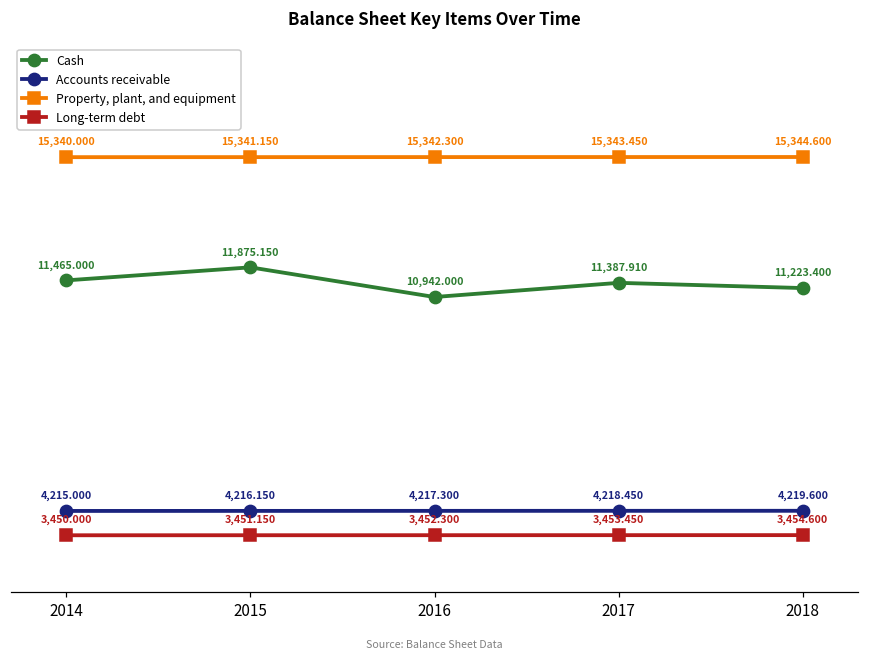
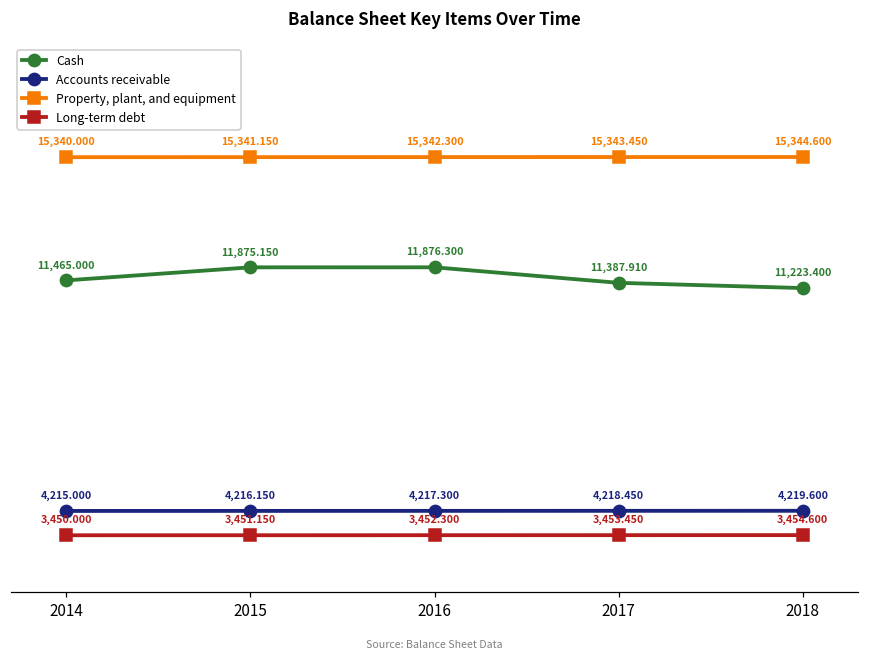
Cash, 2016: 10,942.000 -> 11,876.300
